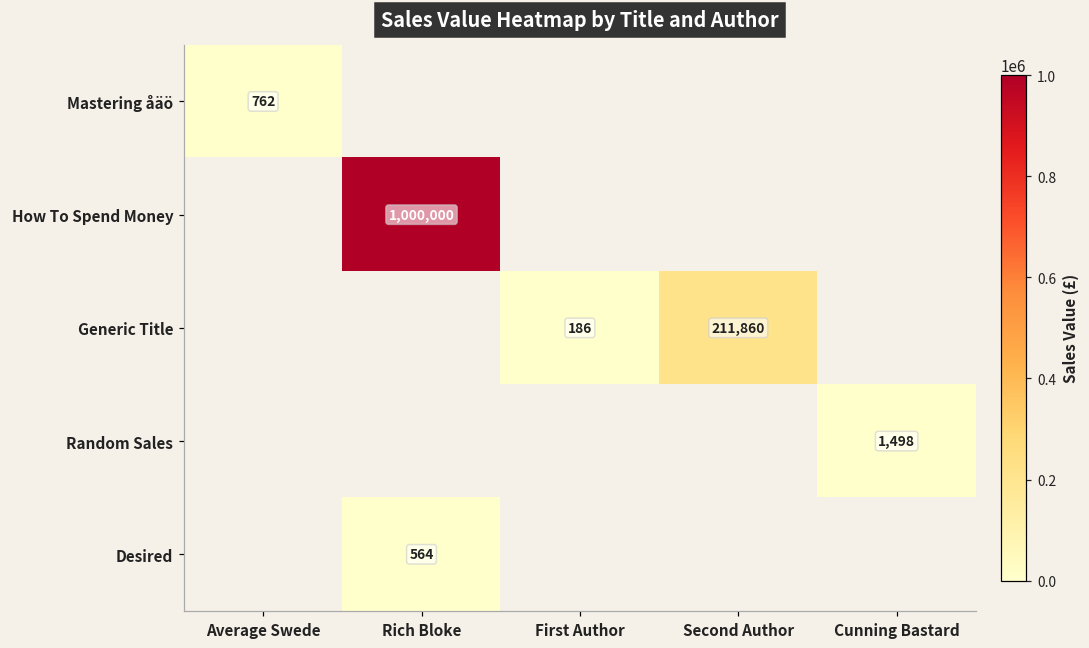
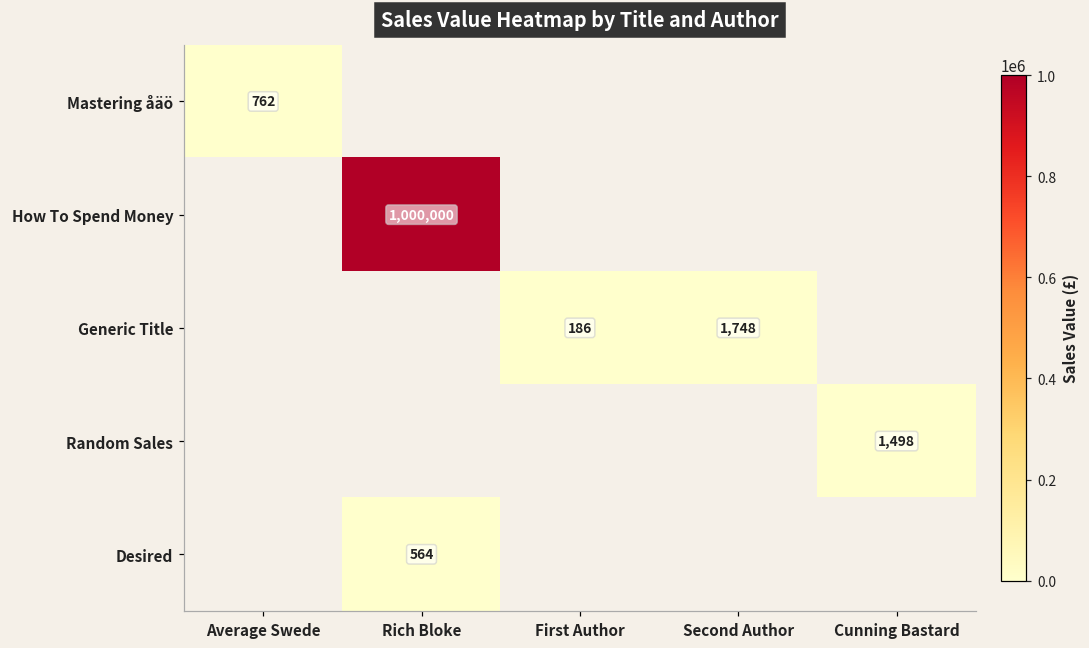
Generic Title, Second Author: 211,860 -> 1,748
